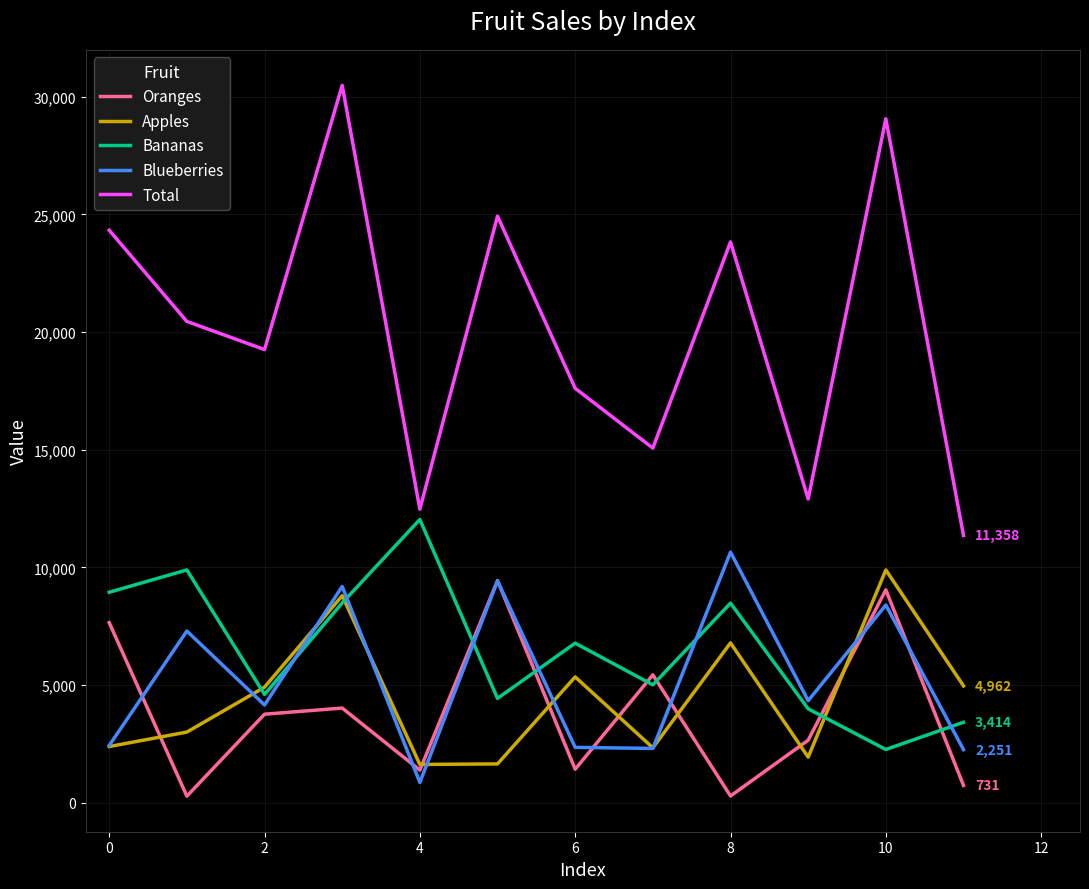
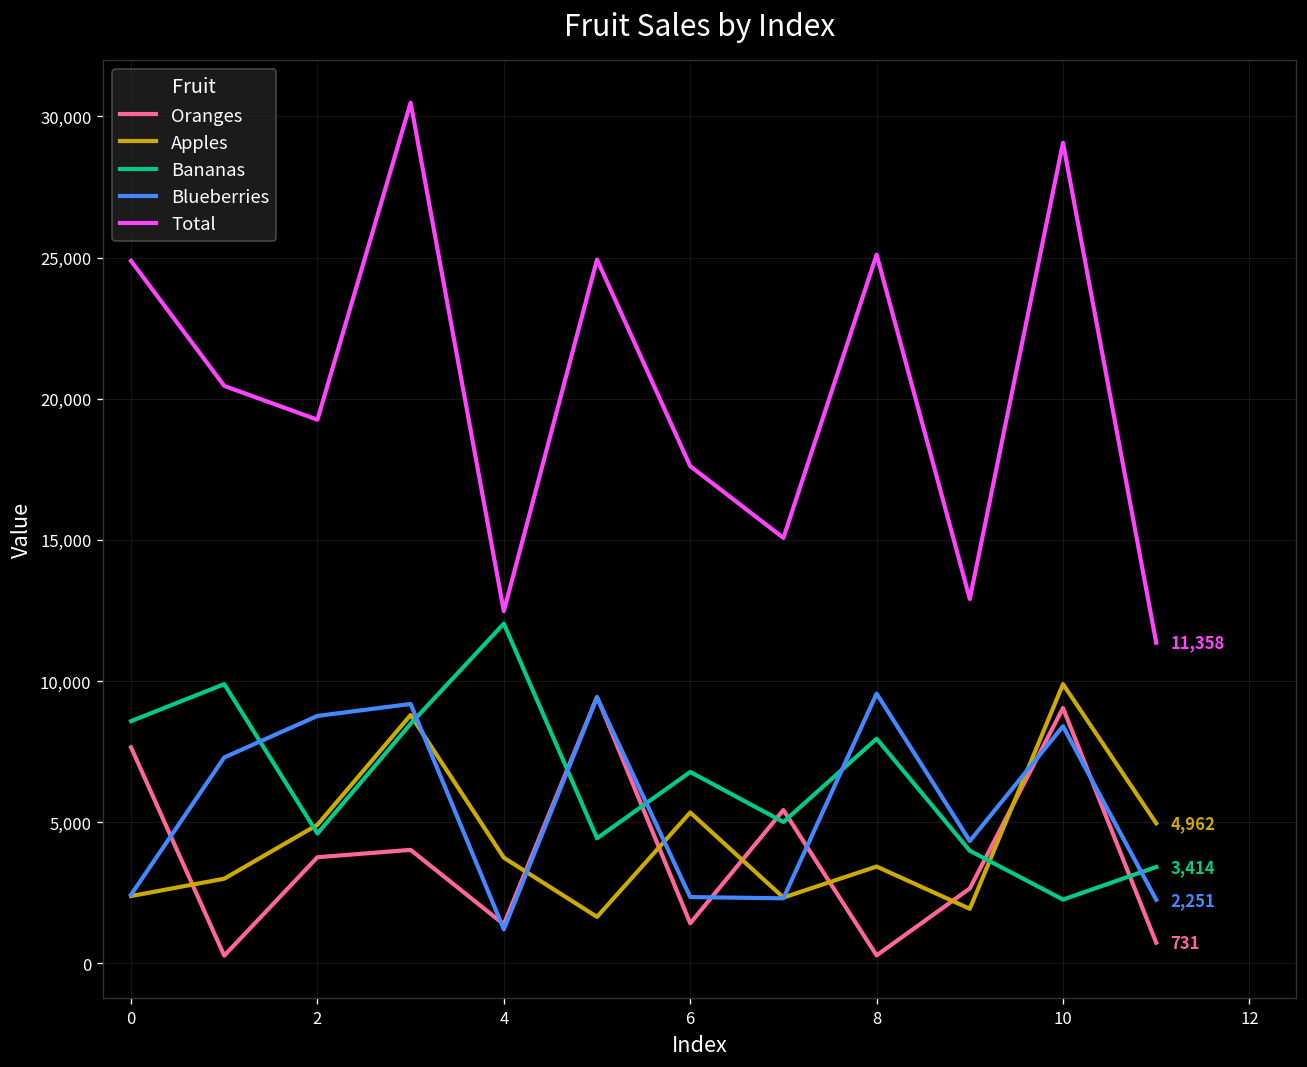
Bananas, 0: 8,900 -> 8,600
Total, 0: 24,300 -> 24,900
Blueberries, 2: 4,100 -> 8,800
Apples, 4: 1,600 -> 3,700
Blueberries, 4: 900 -> 1,200
Apples, 8: 6,800 -> 3,400
Bananas, 8: 8,500 -> 8,000
Blueberries, 8: 10,600 -> 9,600
Total, 8: 23,800 -> 25,100
